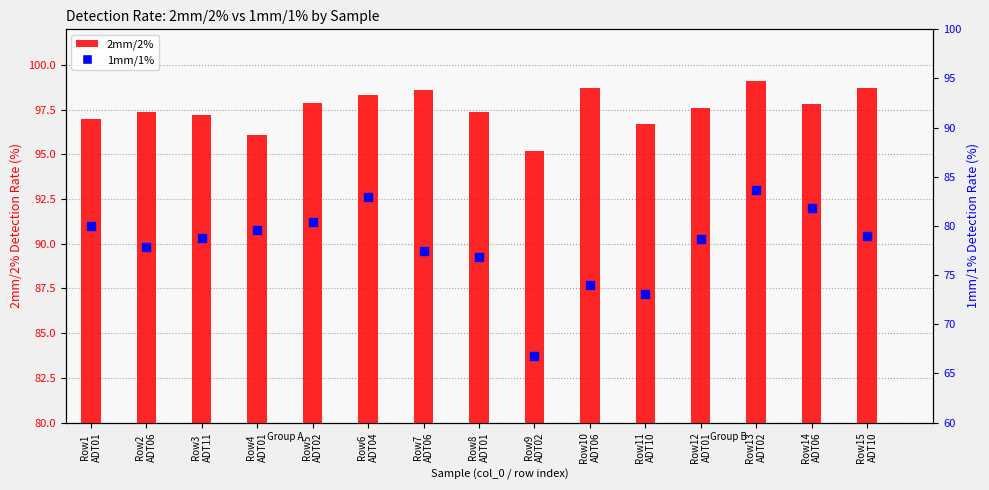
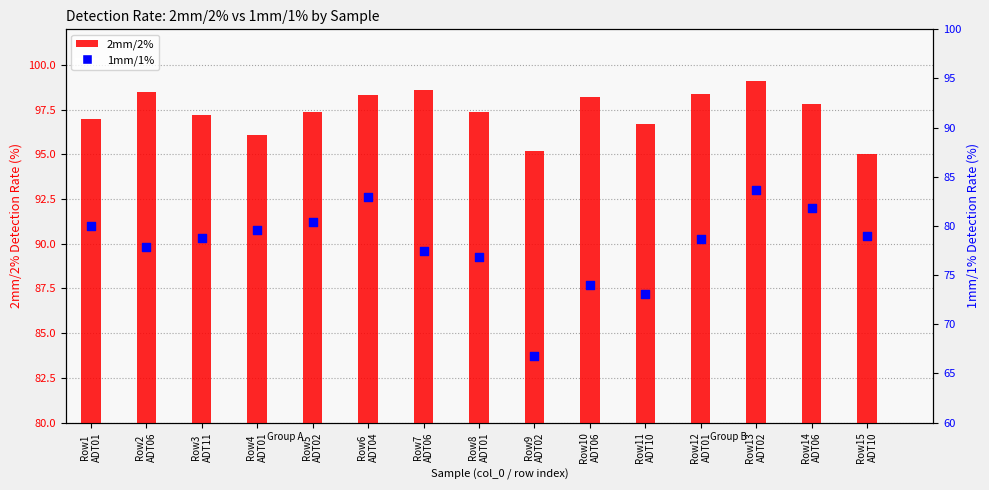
2mm/2%, Row2 ADT06: 97.4 -> 98.5
2mm/2%, Row5 ADT02: 97.9 -> 97.4
2mm/2%, Row10 ADT06: 98.7 -> 98.2
2mm/2%, Row12 ADT01: 97.6 -> 98.4
2mm/2%, Row15 ADT10: 98.7 -> 95.0
